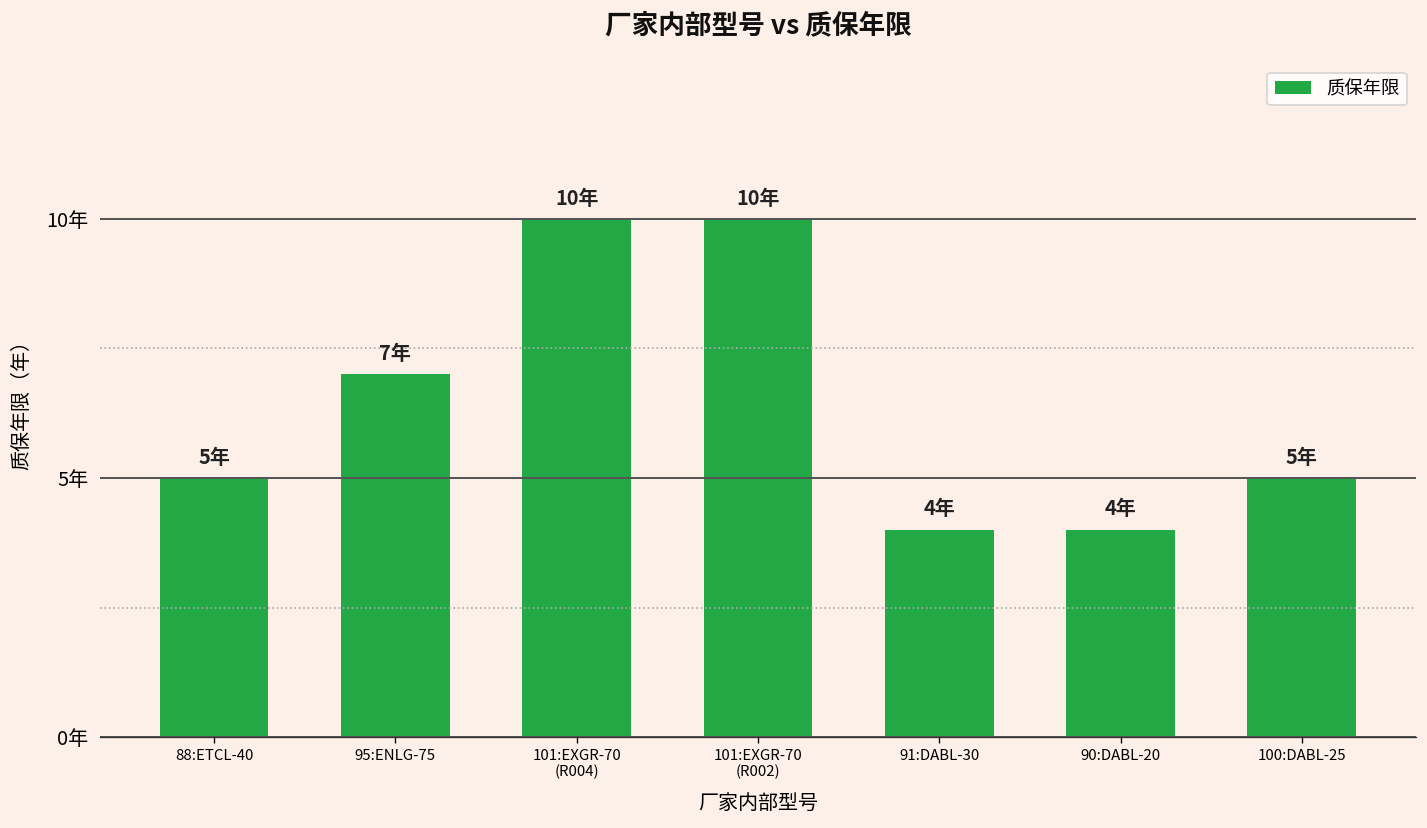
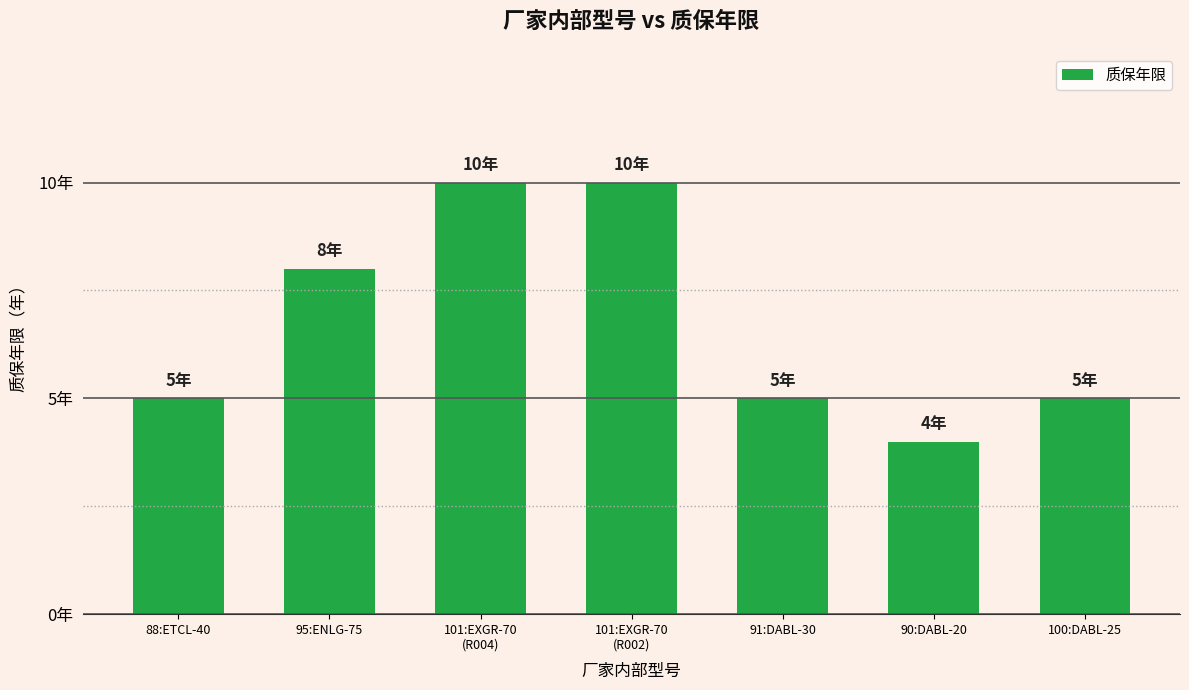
95:ENLG-75: 7年 -> 8年
91:DABL-30: 4年 -> 5年
